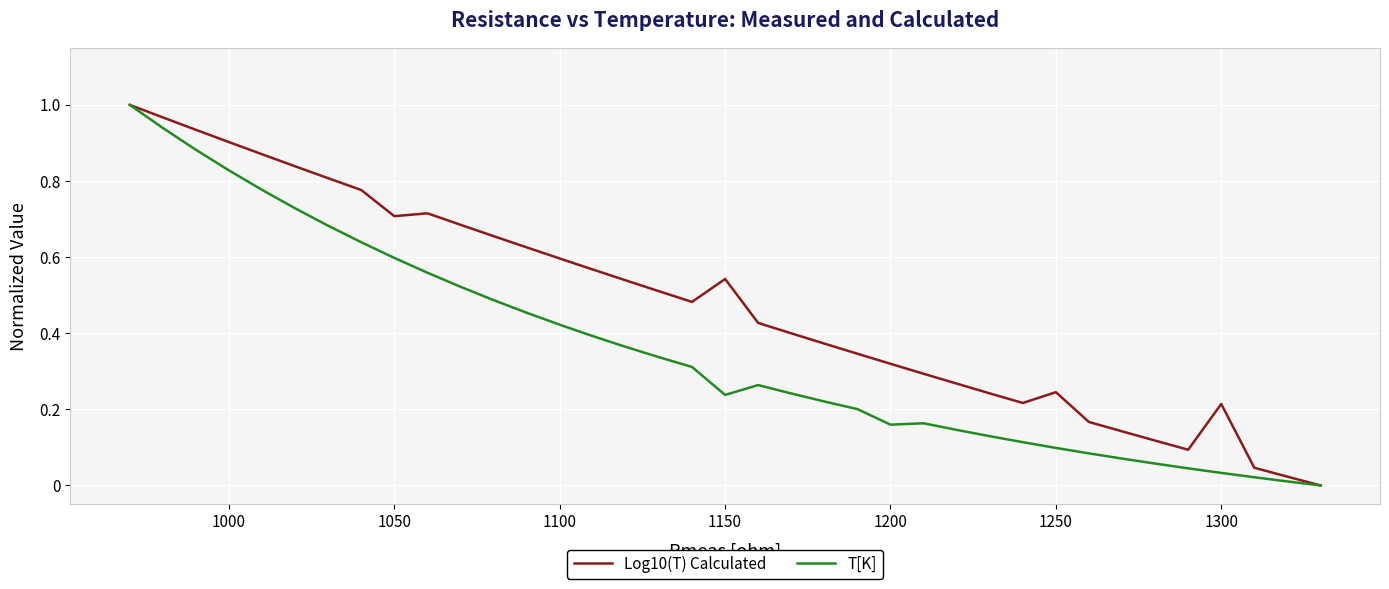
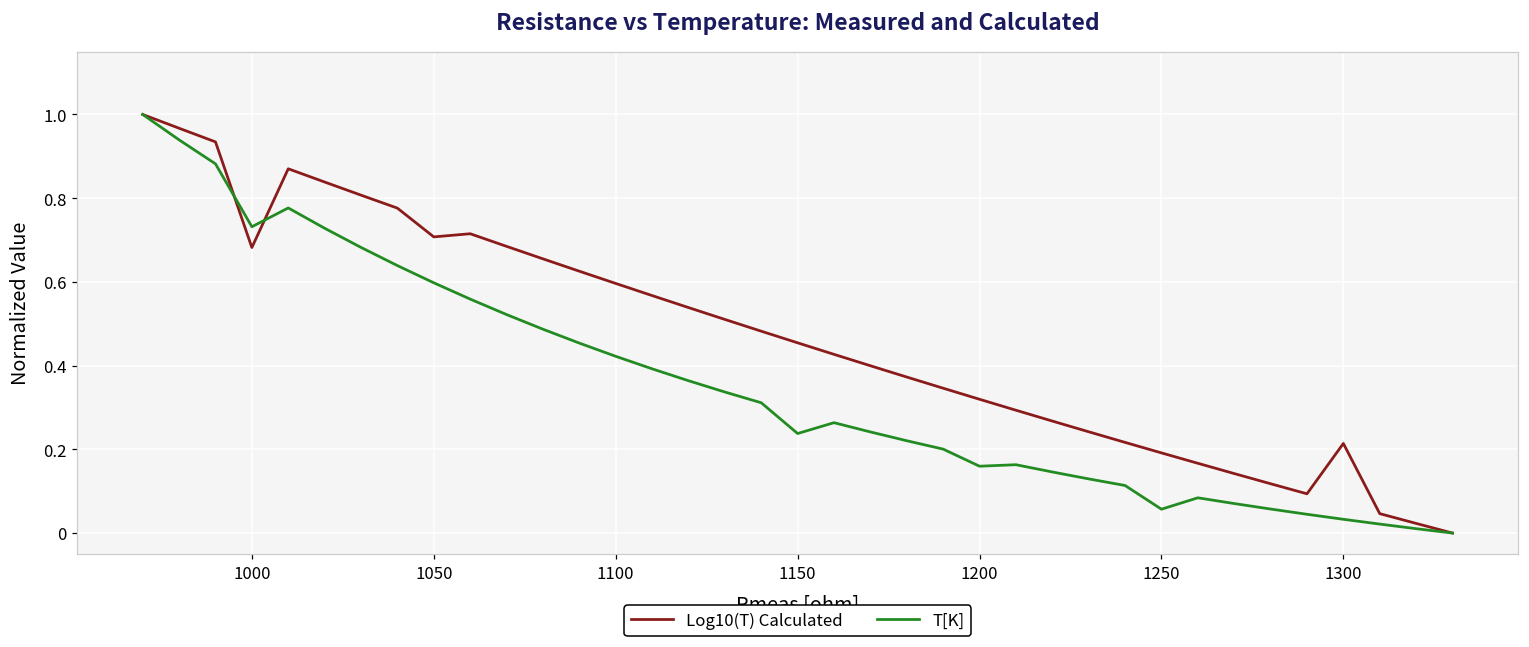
Log10(T) Calculated, 1000: 0.90 -> 0.68
T[K], 1000: 0.83 -> 0.73
Log10(T) Calculated, 1150: 0.54 -> 0.45
Log10(T) Calculated, 1250: 0.25 -> 0.19
T[K], 1250: 0.10 -> 0.06
